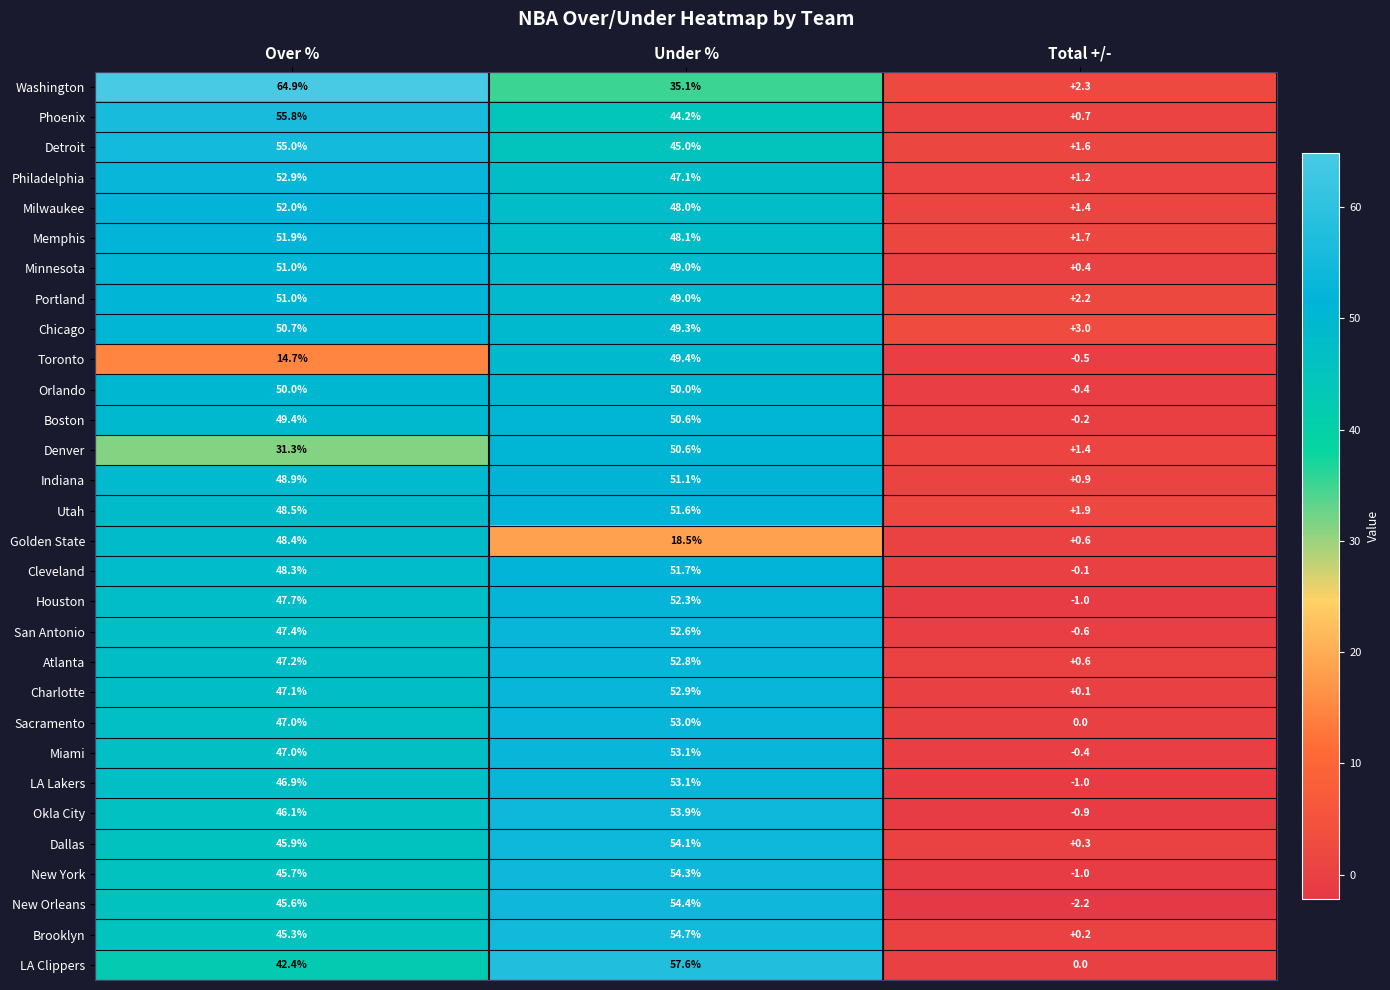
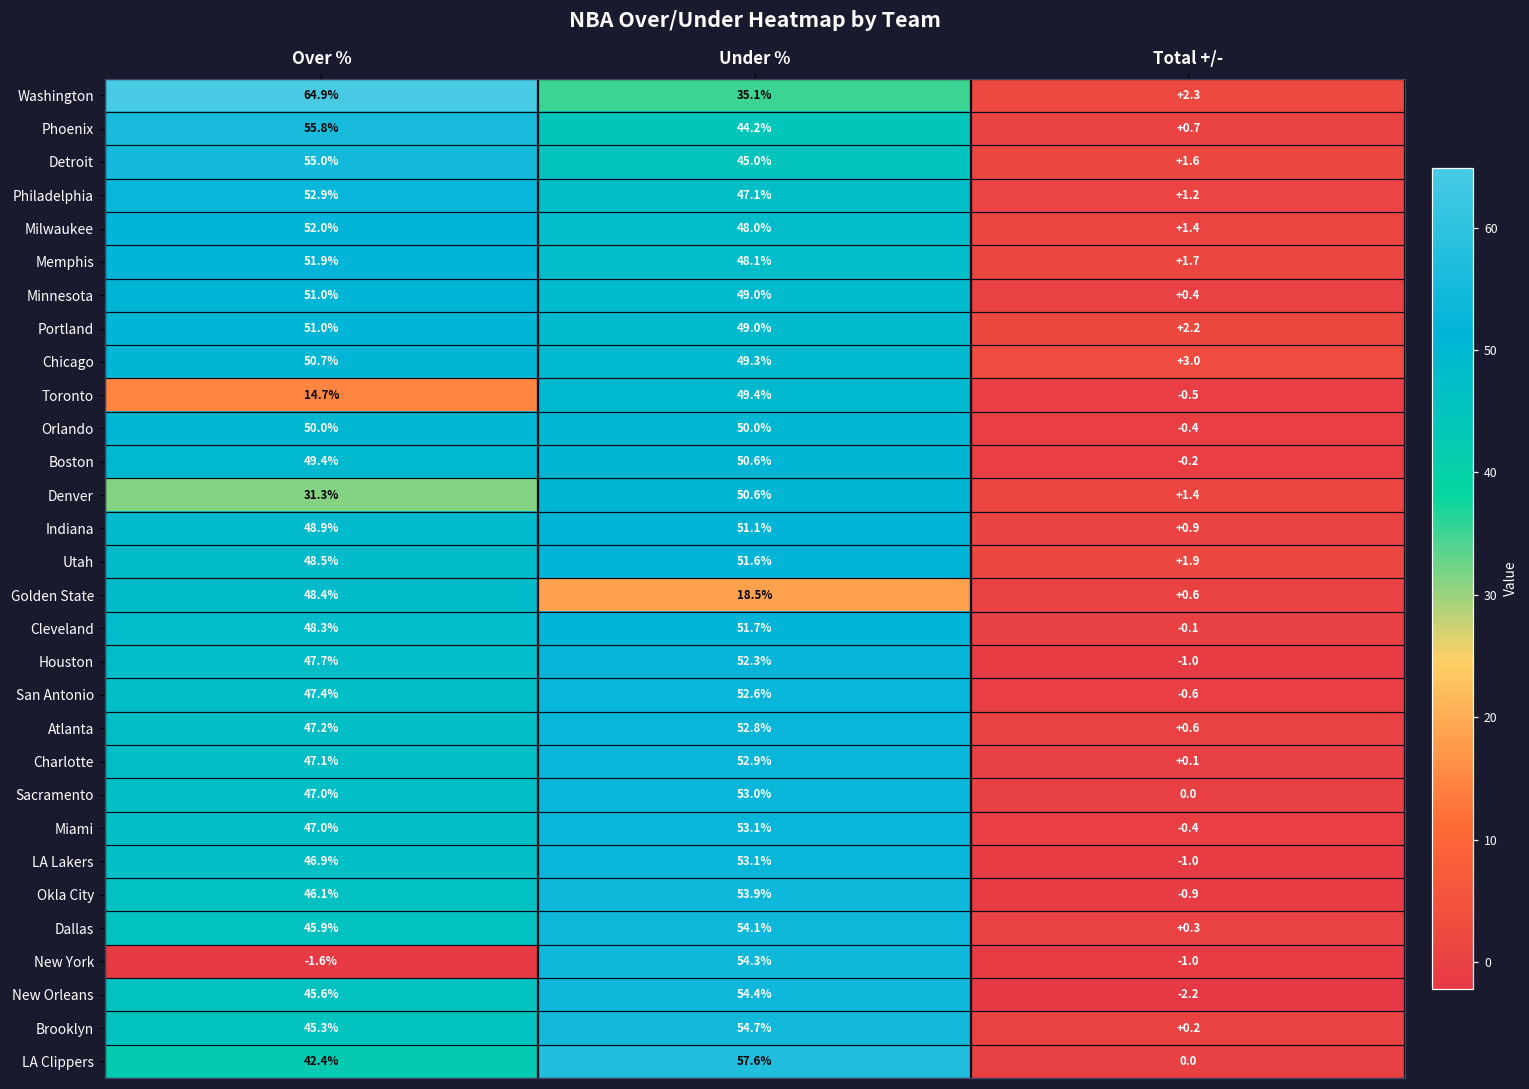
New York, Over %: 45.7% -> -1.6%
